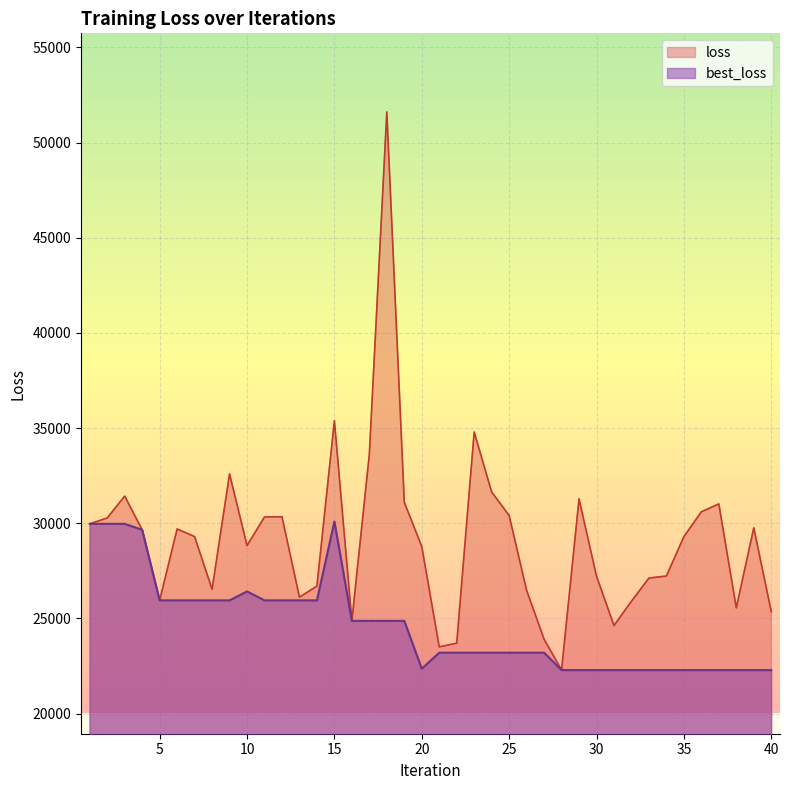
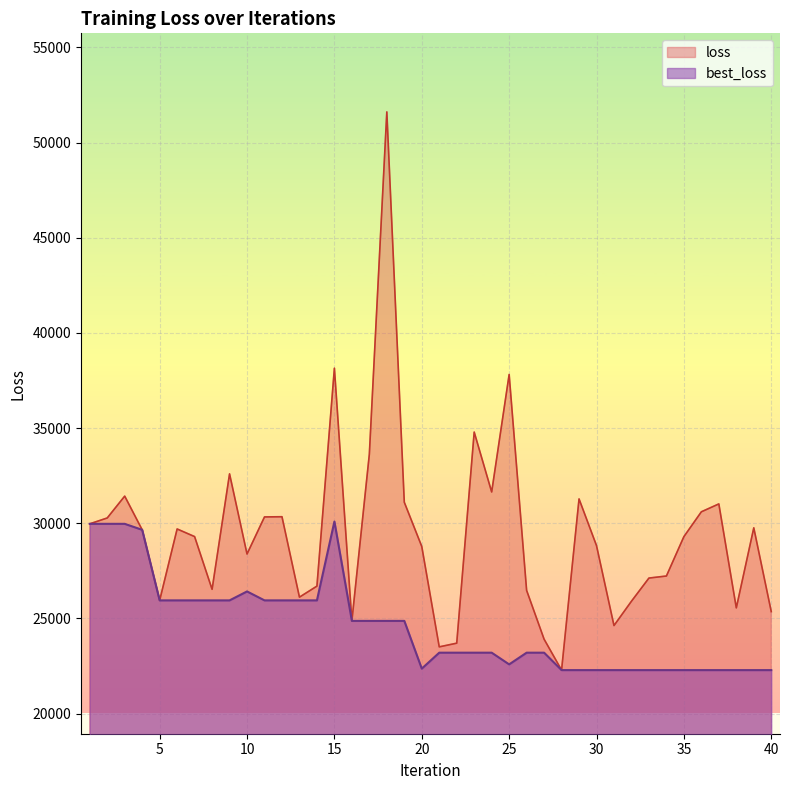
loss, 10: 28800 -> 28400
loss, 15: 35400 -> 38100
loss, 25: 30400 -> 37800
best_loss, 25: 23200 -> 22600
loss, 30: 27200 -> 28800
